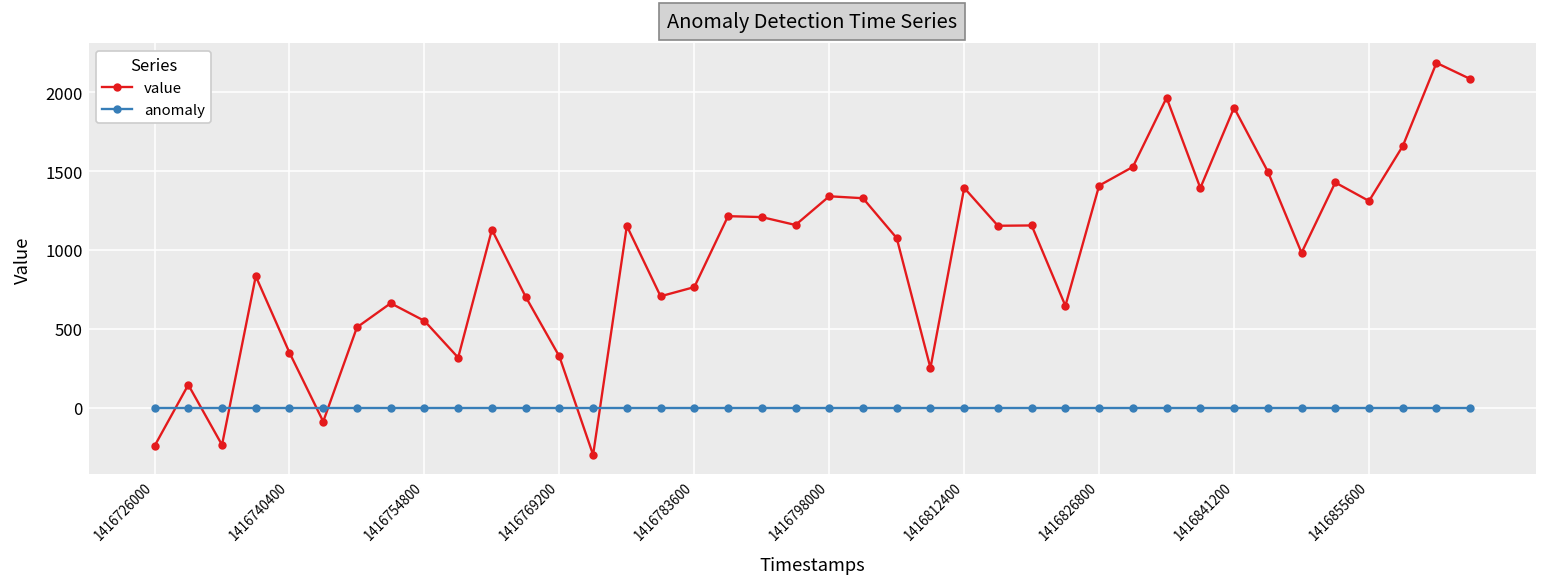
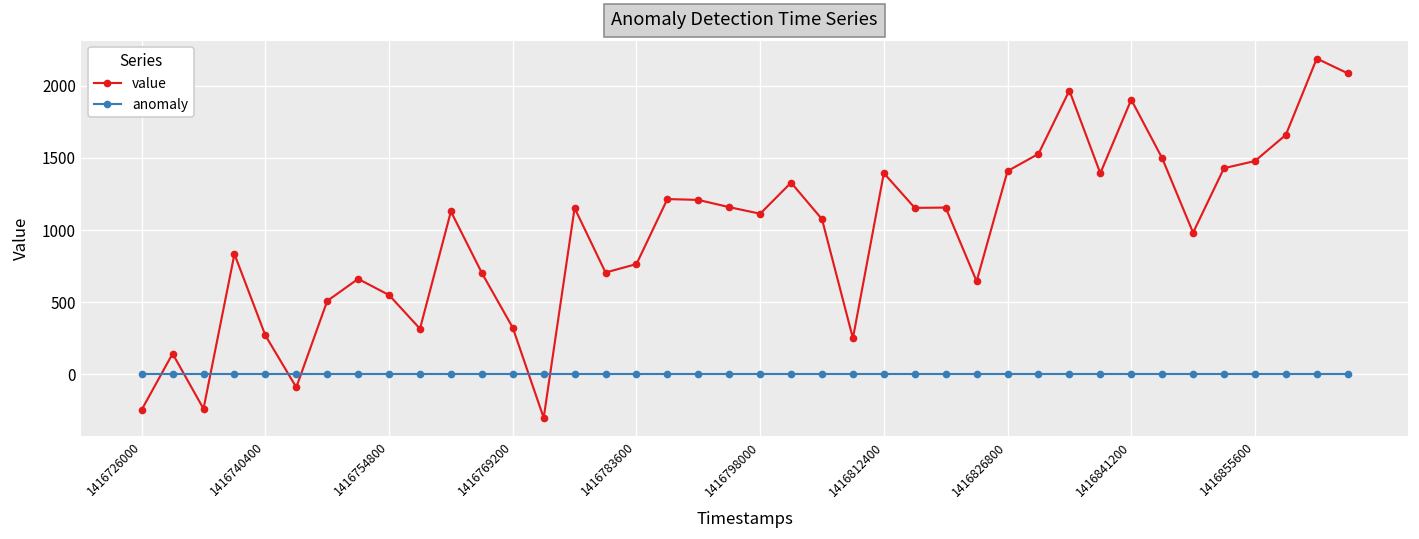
value, 1416740400: 350 -> 270
value, 1416798000: 1340 -> 1110
value, 1416855600: 1310 -> 1480
